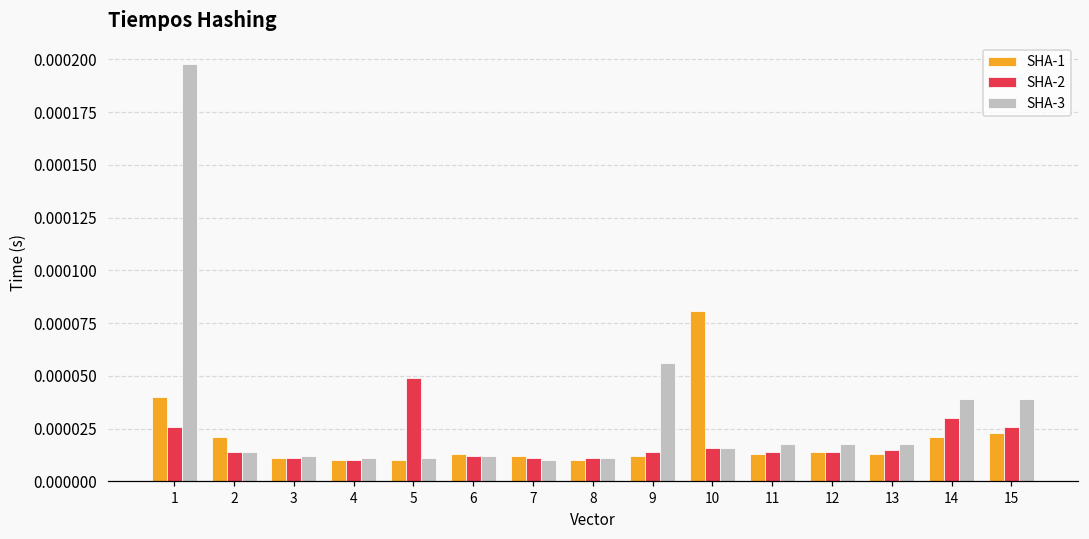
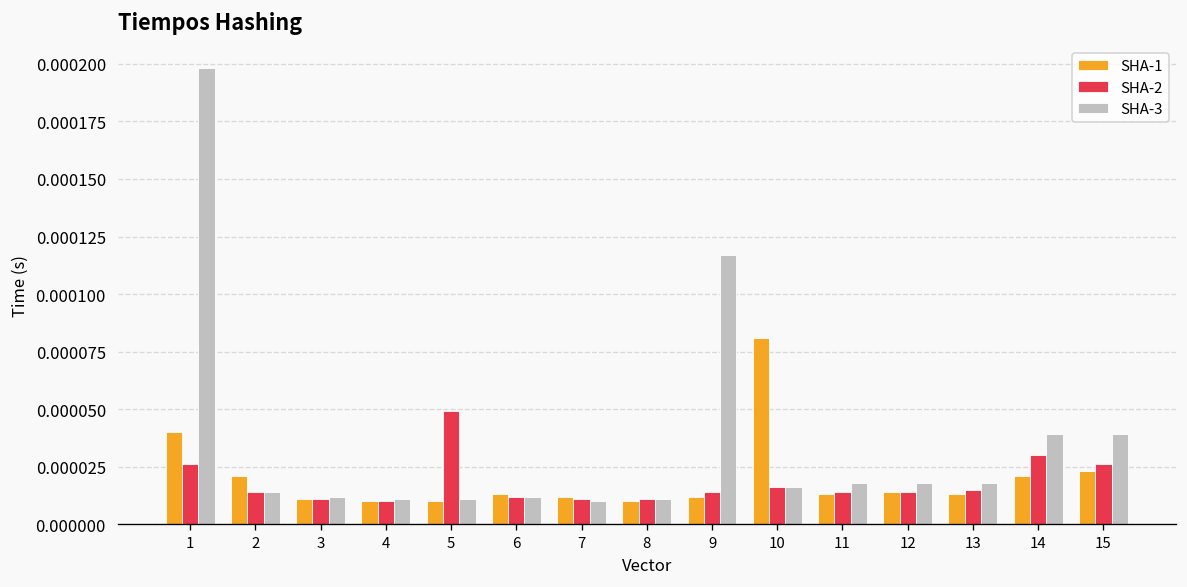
SHA-3, 9: 0.000056 -> 0.000117
